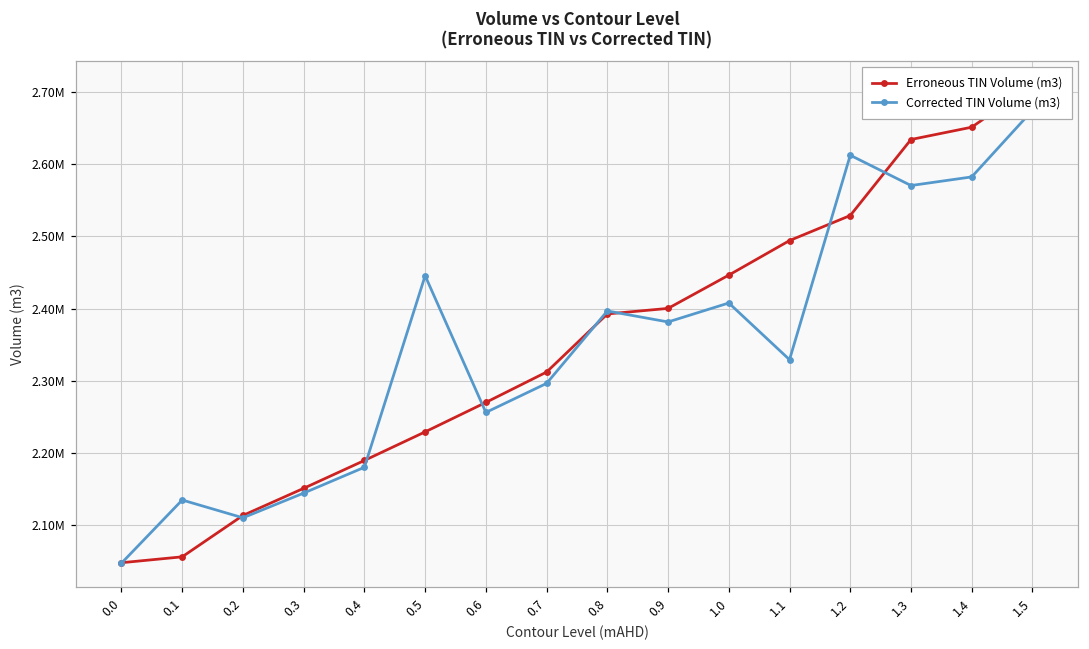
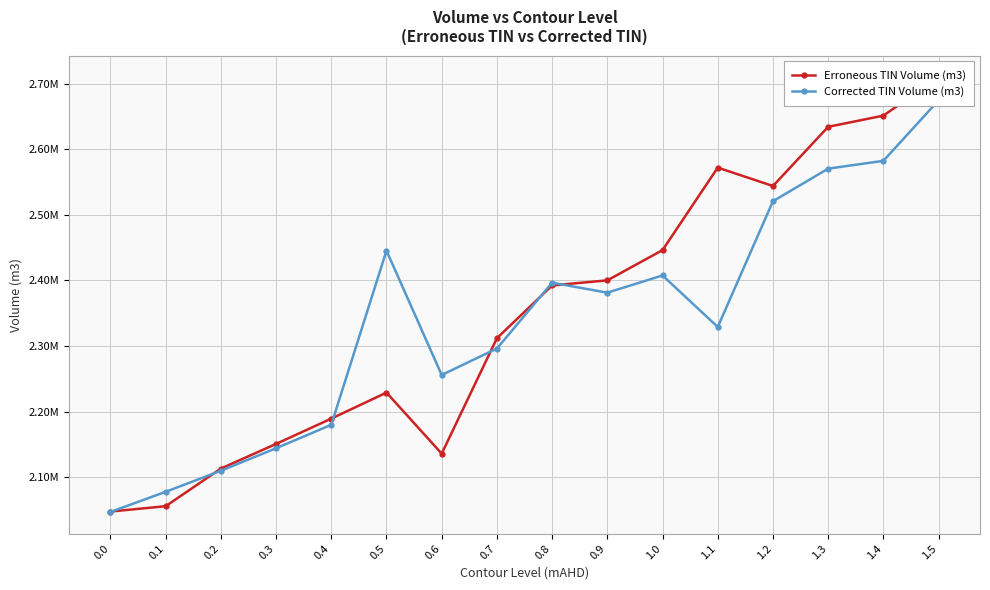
Corrected TIN Volume (m3), 0.1: 2130000 -> 2080000
Erroneous TIN Volume (m3), 0.6: 2270000 -> 2140000
Erroneous TIN Volume (m3), 1.1: 2490000 -> 2570000
Erroneous TIN Volume (m3), 1.2: 2530000 -> 2540000
Corrected TIN Volume (m3), 1.2: 2610000 -> 2520000
